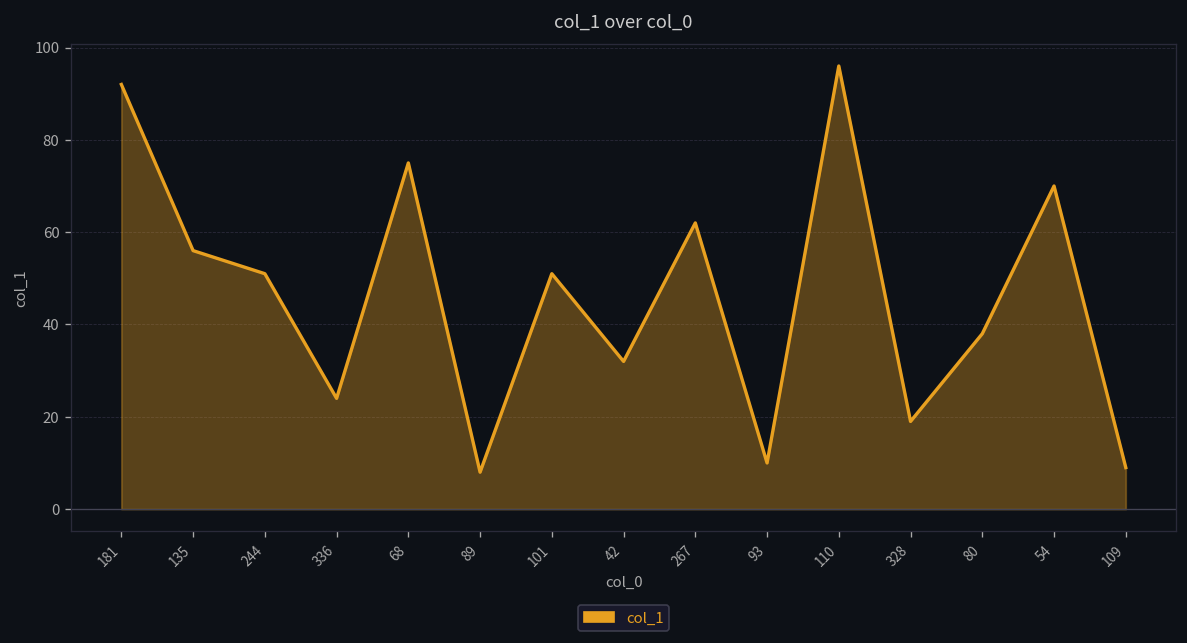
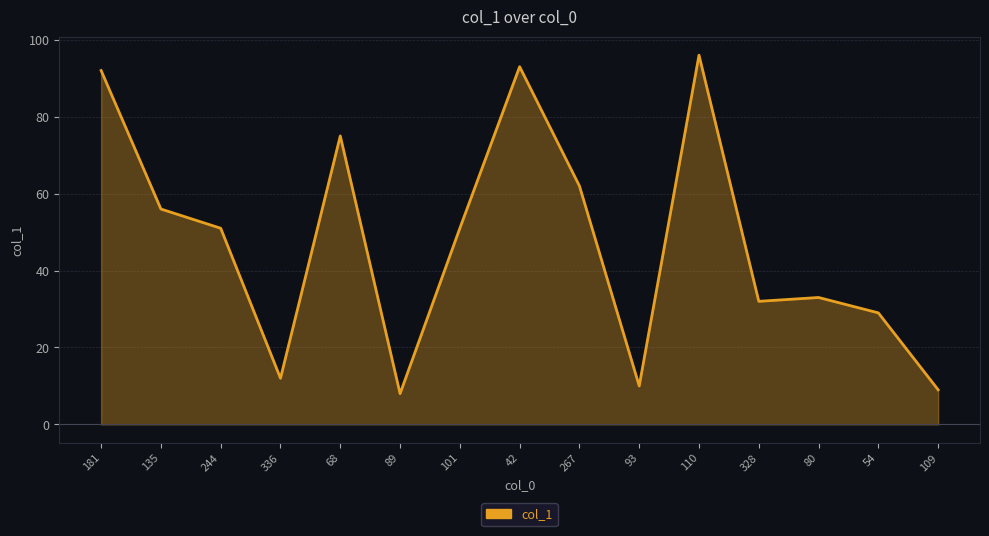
336: 24 -> 12
42: 32 -> 93
328: 19 -> 32
80: 38 -> 33
54: 70 -> 29
